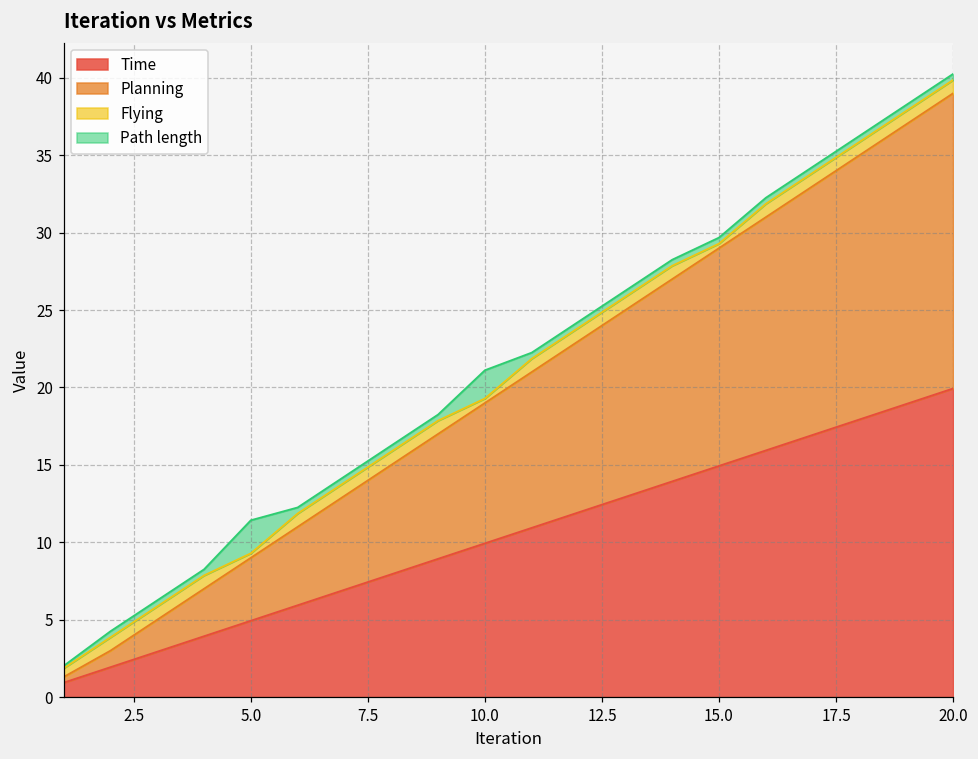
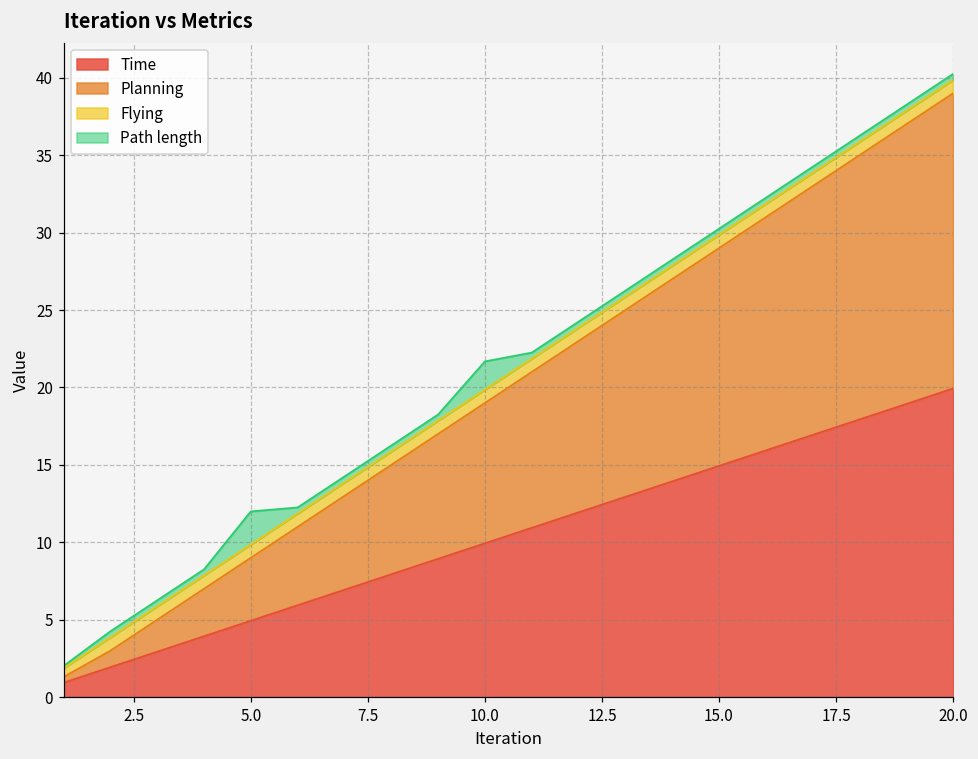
Flying, 5.0: 0.3 -> 0.9
Flying, 10.0: 0.3 -> 0.9
Flying, 15.0: 0.3 -> 0.9
